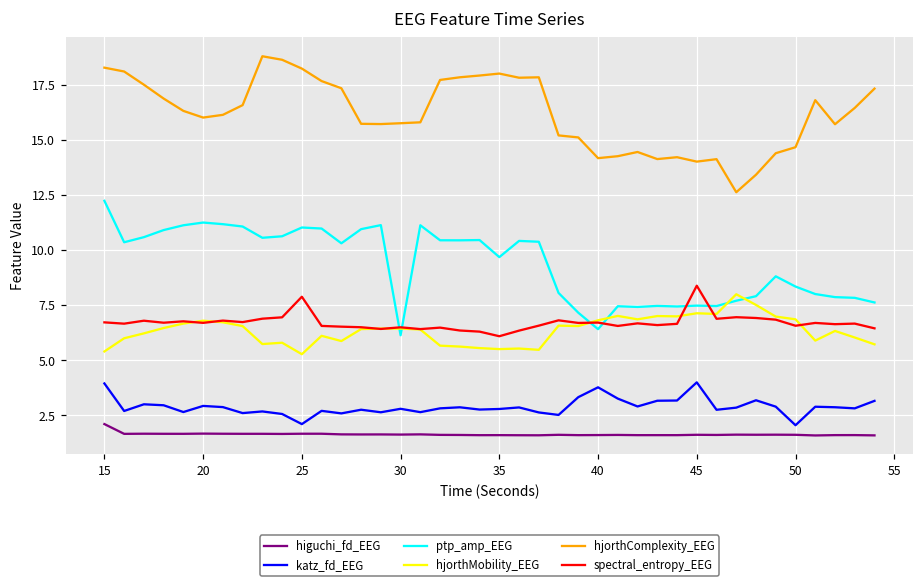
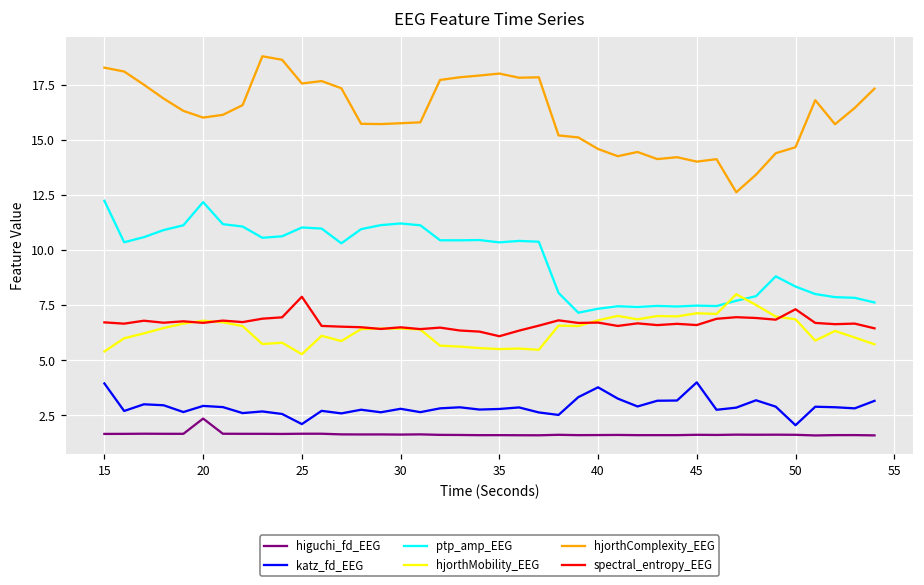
higuchi_fd_EEG, 15: 2.1 -> 1.7
higuchi_fd_EEG, 20: 1.7 -> 2.4
ptp_amp_EEG, 20: 11.3 -> 12.2
hjorthComplexity_EEG, 25: 18.2 -> 17.6
ptp_amp_EEG, 30: 6.1 -> 11.2
ptp_amp_EEG, 35: 9.7 -> 10.4
ptp_amp_EEG, 40: 6.4 -> 7.3
hjorthComplexity_EEG, 40: 14.2 -> 14.6
spectral_entropy_EEG, 45: 8.4 -> 6.6
spectral_entropy_EEG, 50: 6.6 -> 7.3
